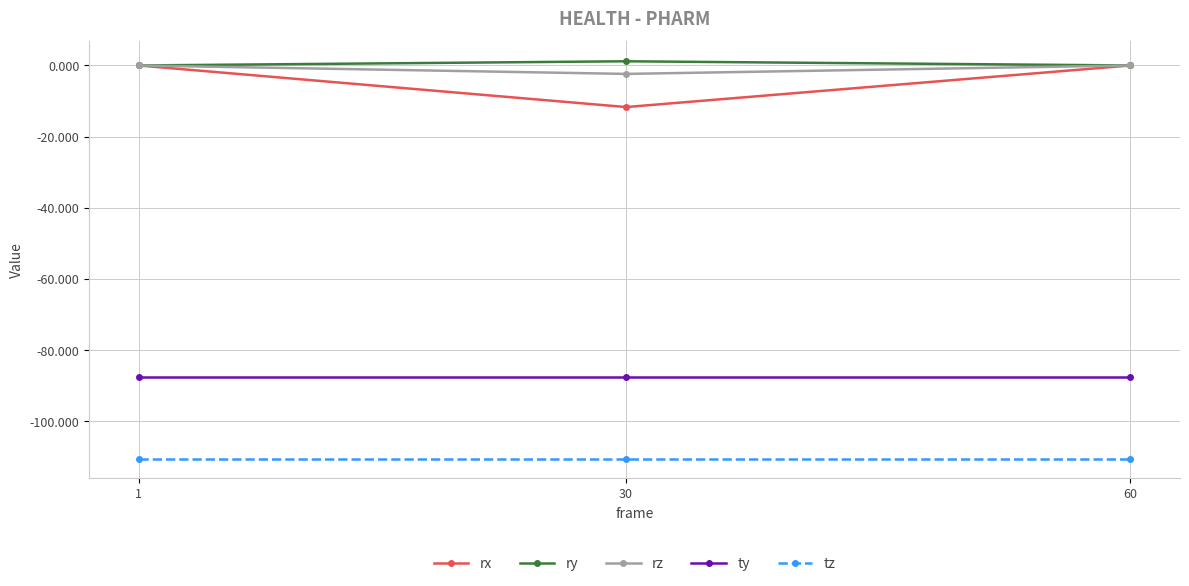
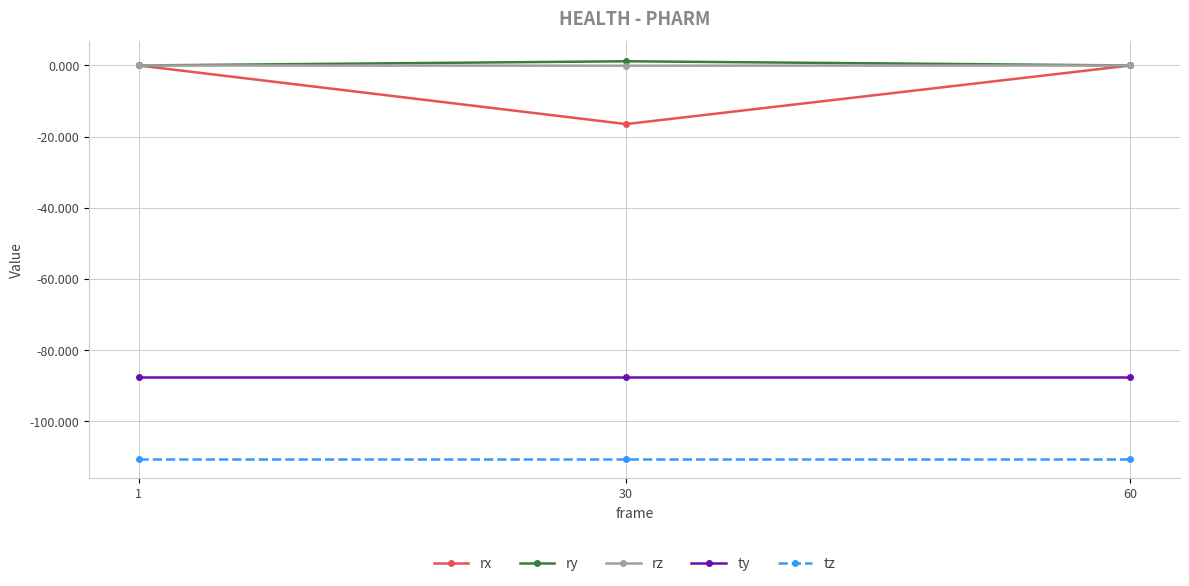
rx, 30: -12 -> -16
rz, 30: -2 -> 0
